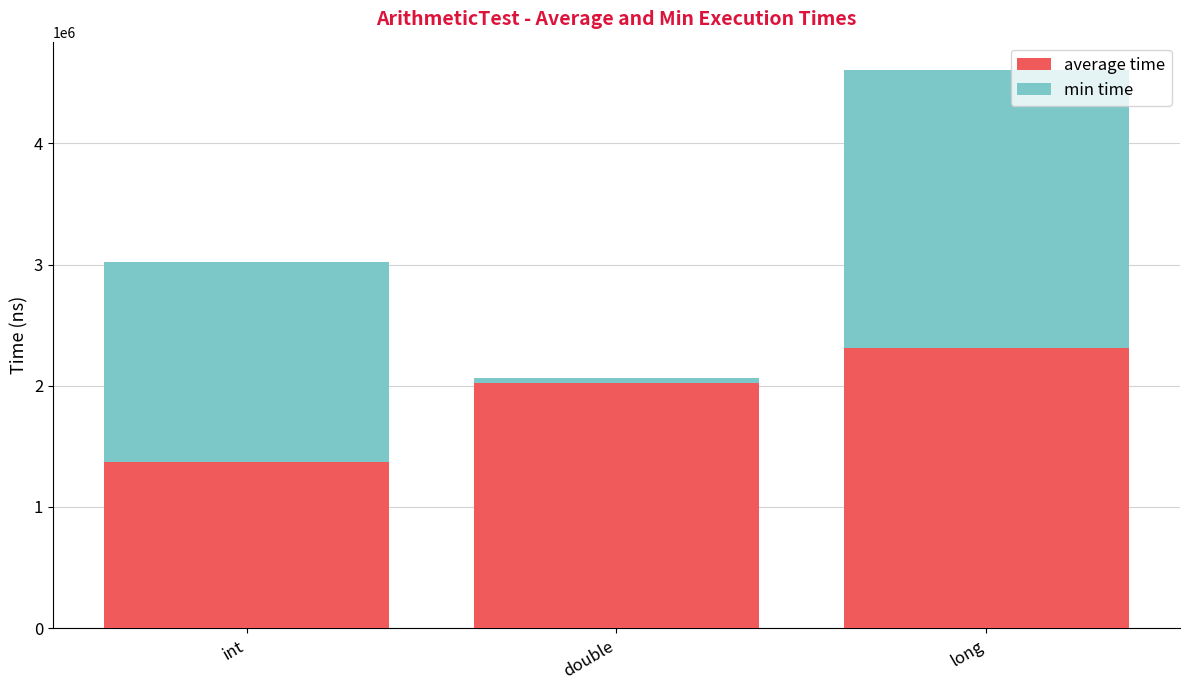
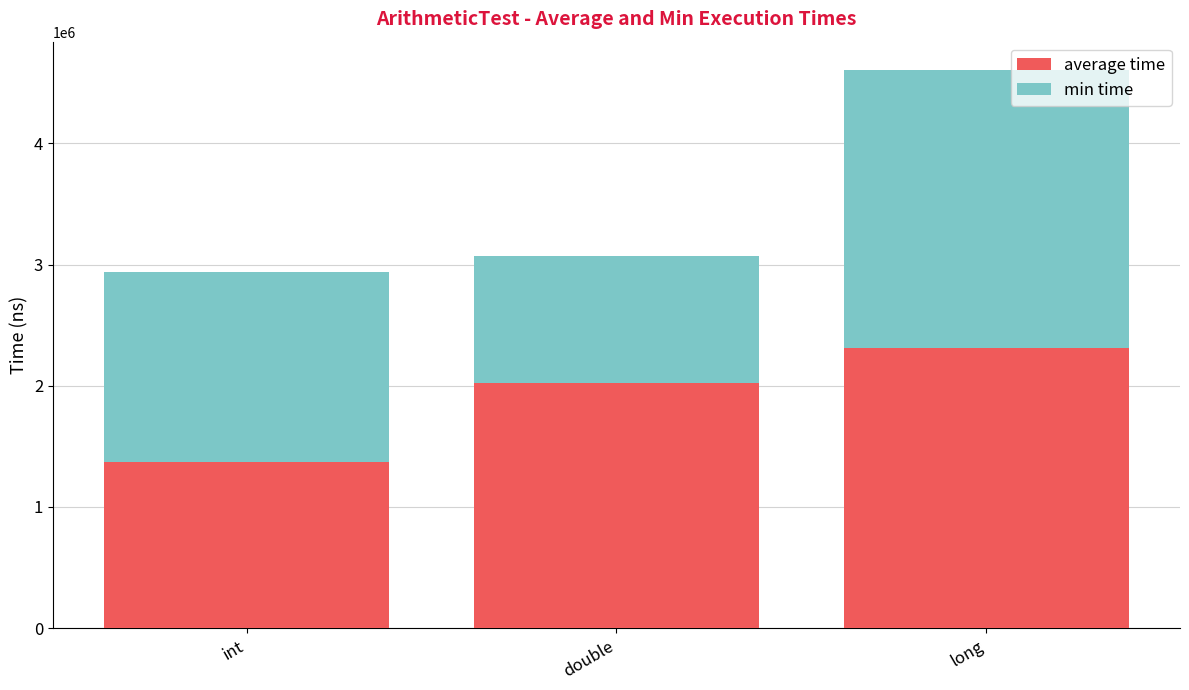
min time, int: 1650000 -> 1560000
min time, double: 40000 -> 1050000
